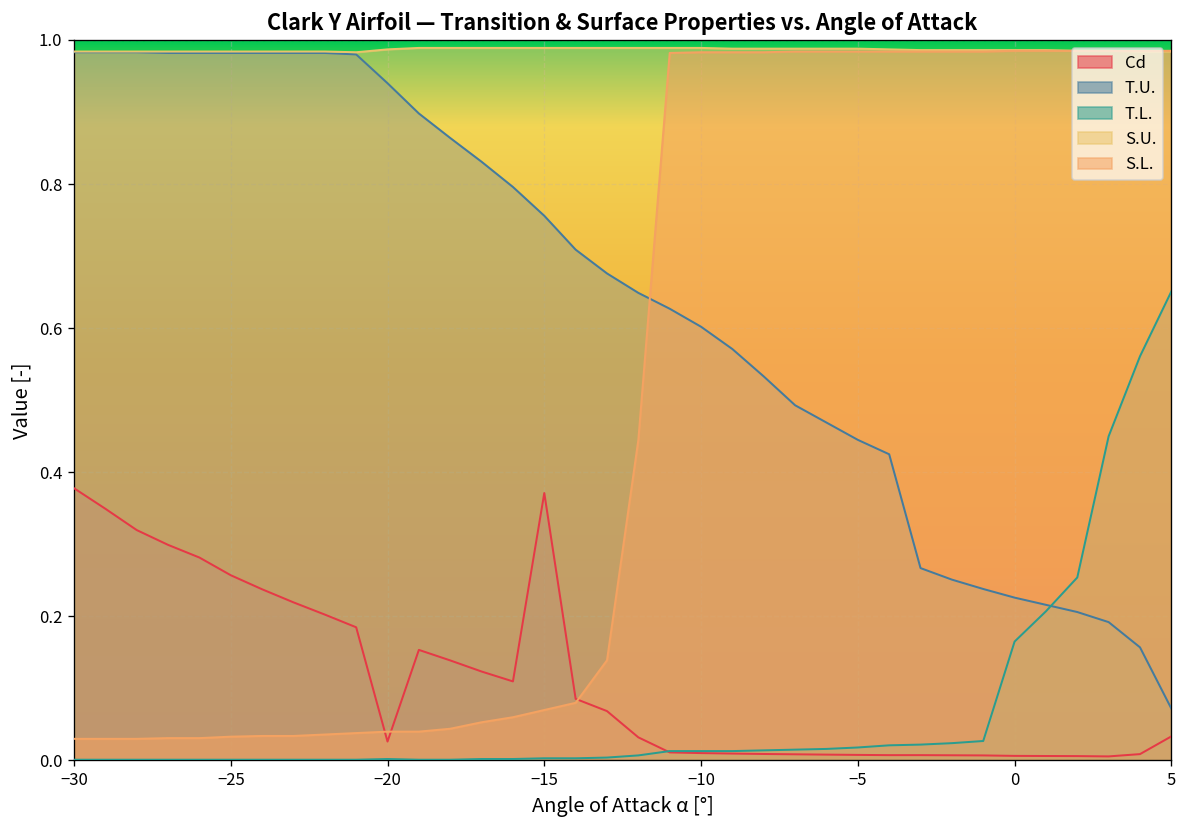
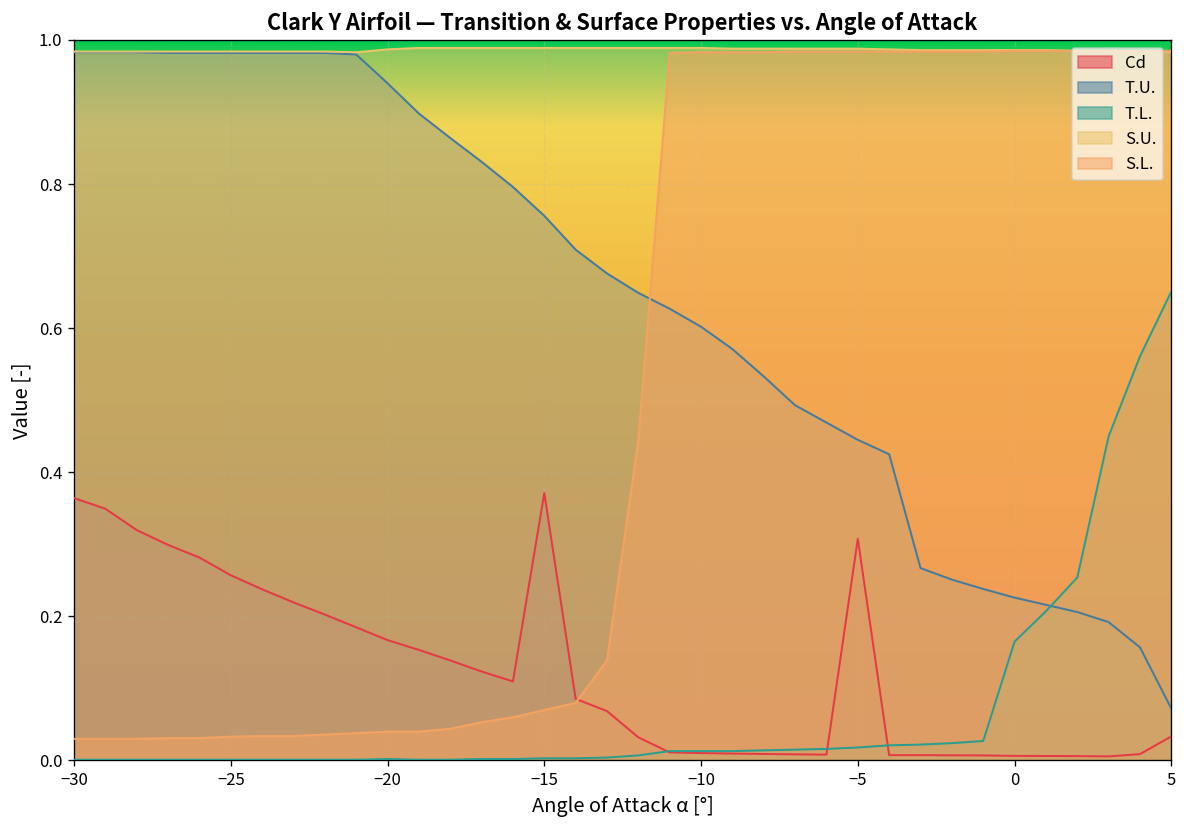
Cd, −30: 0.38 -> 0.36
Cd, −20: 0.03 -> 0.17
Cd, −5: 0.01 -> 0.31
